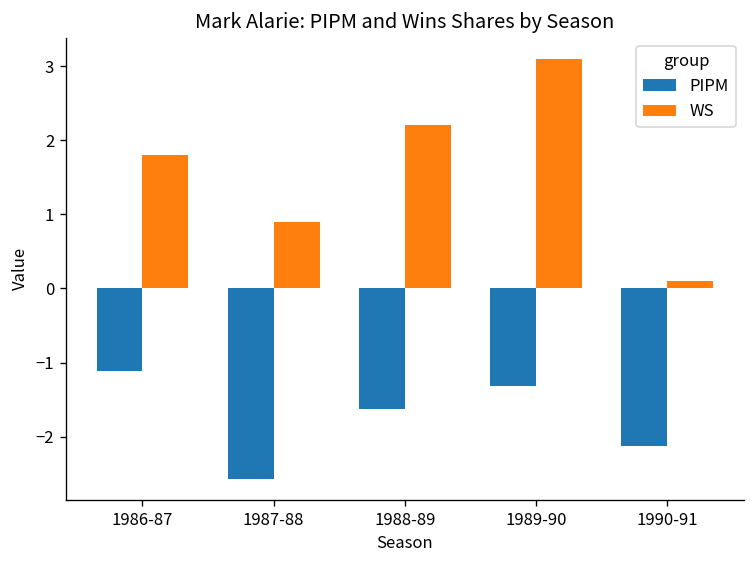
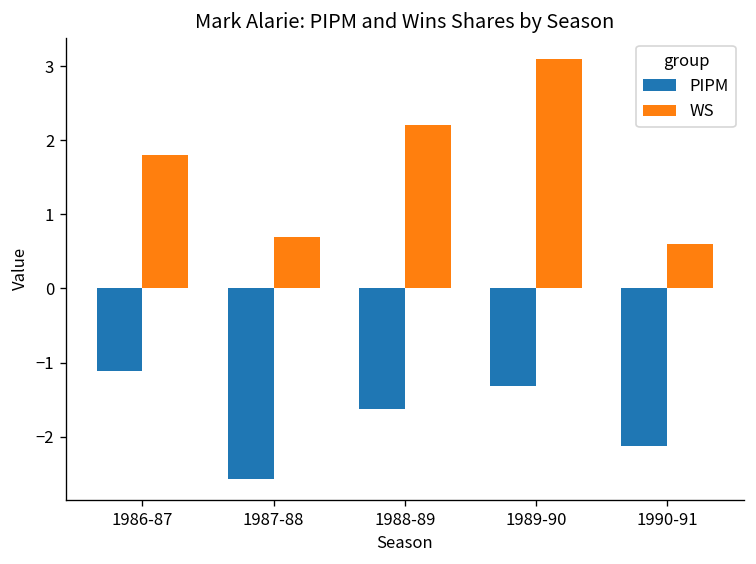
WS, 1987-88: 0.9 -> 0.7
WS, 1990-91: 0.1 -> 0.6
